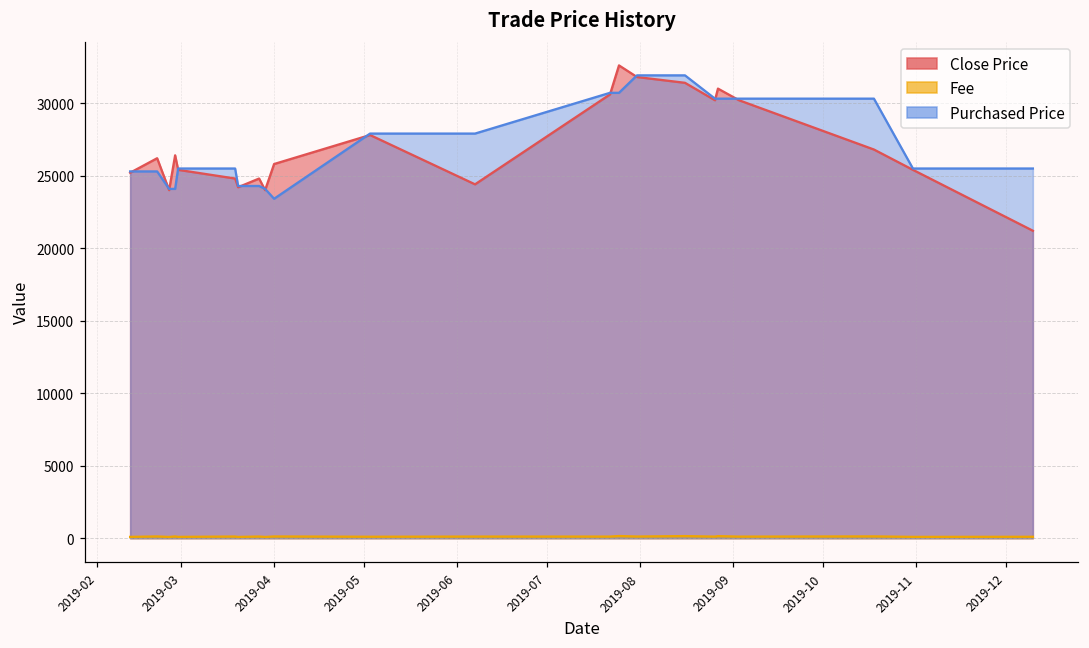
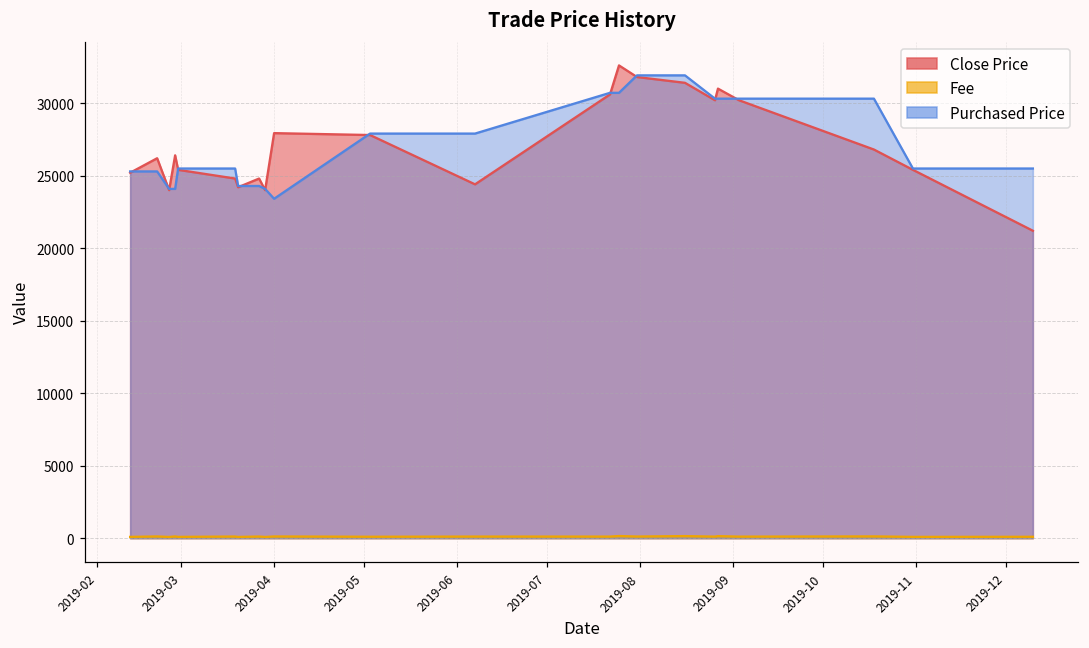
Close Price, 2019-04: 25800 -> 27900
